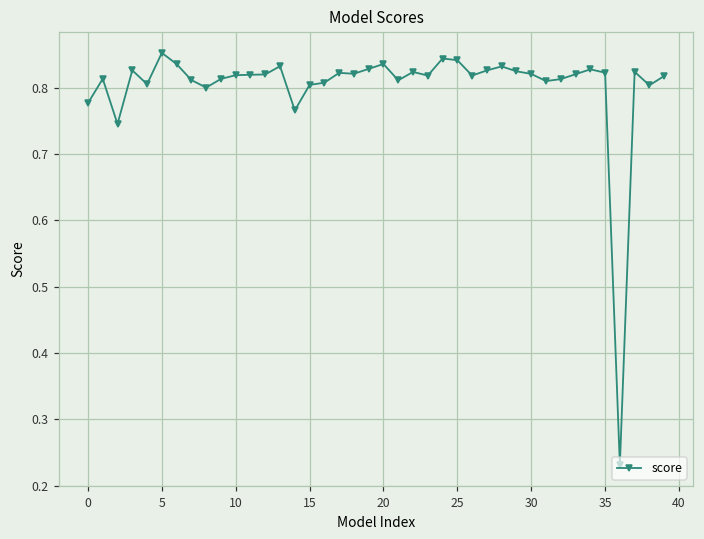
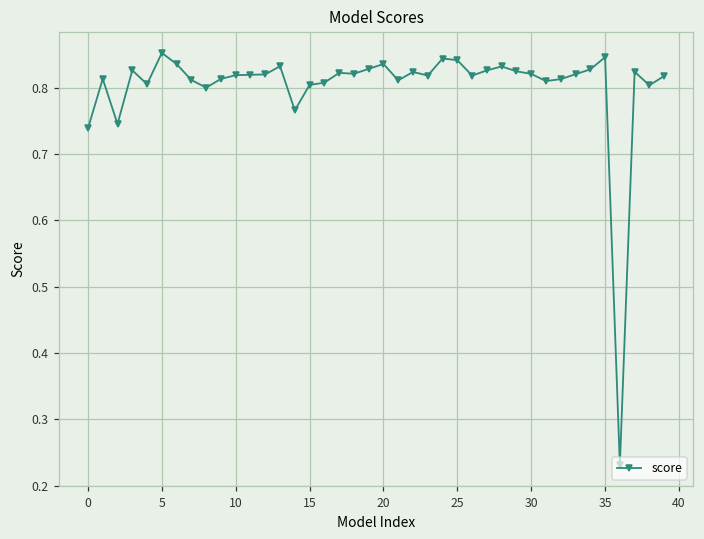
0: 0.78 -> 0.74
35: 0.82 -> 0.85
